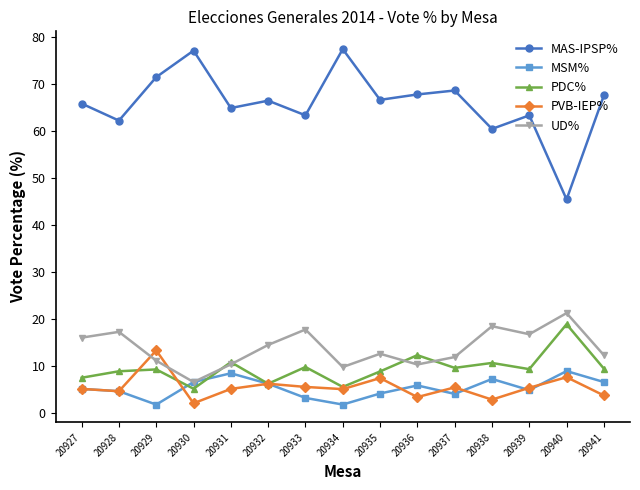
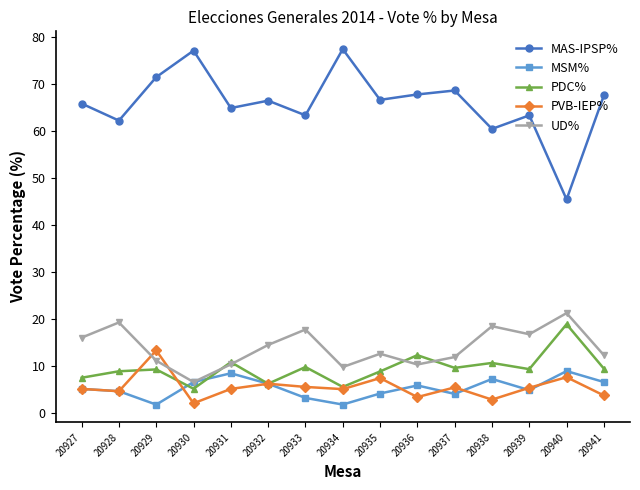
UD%, 20928: 17 -> 19
